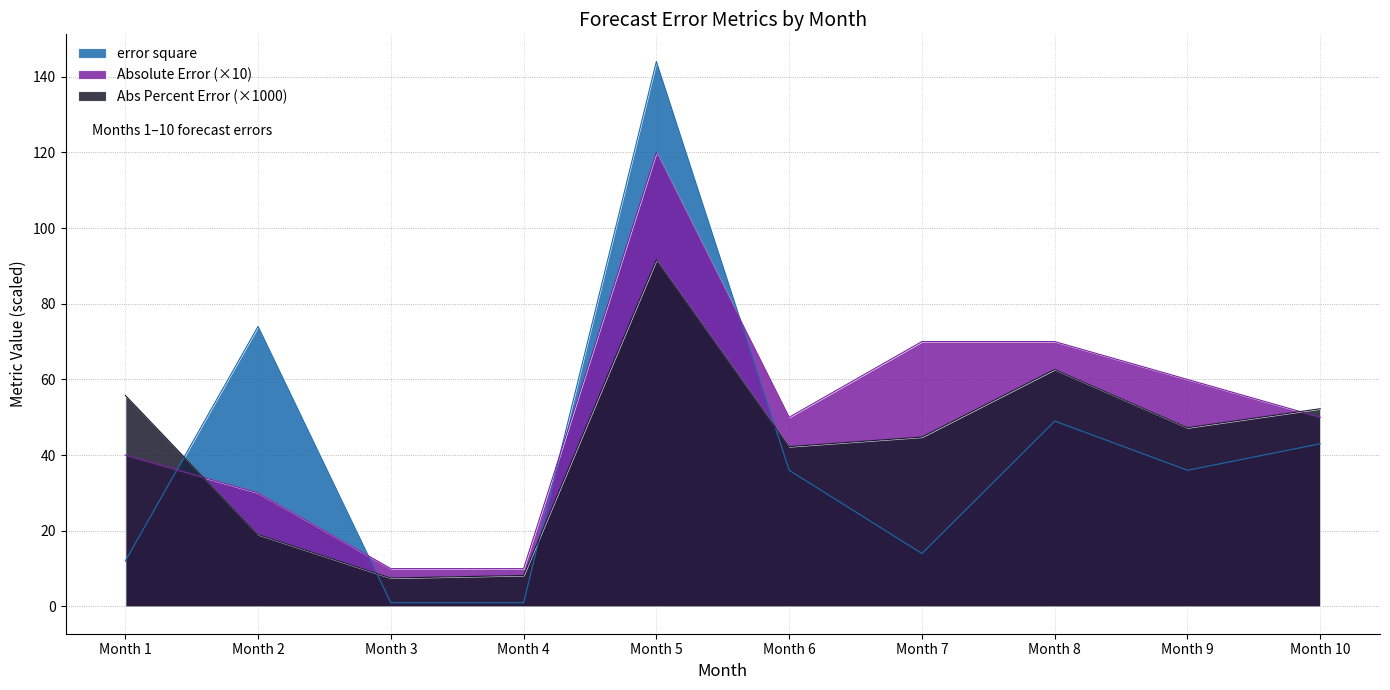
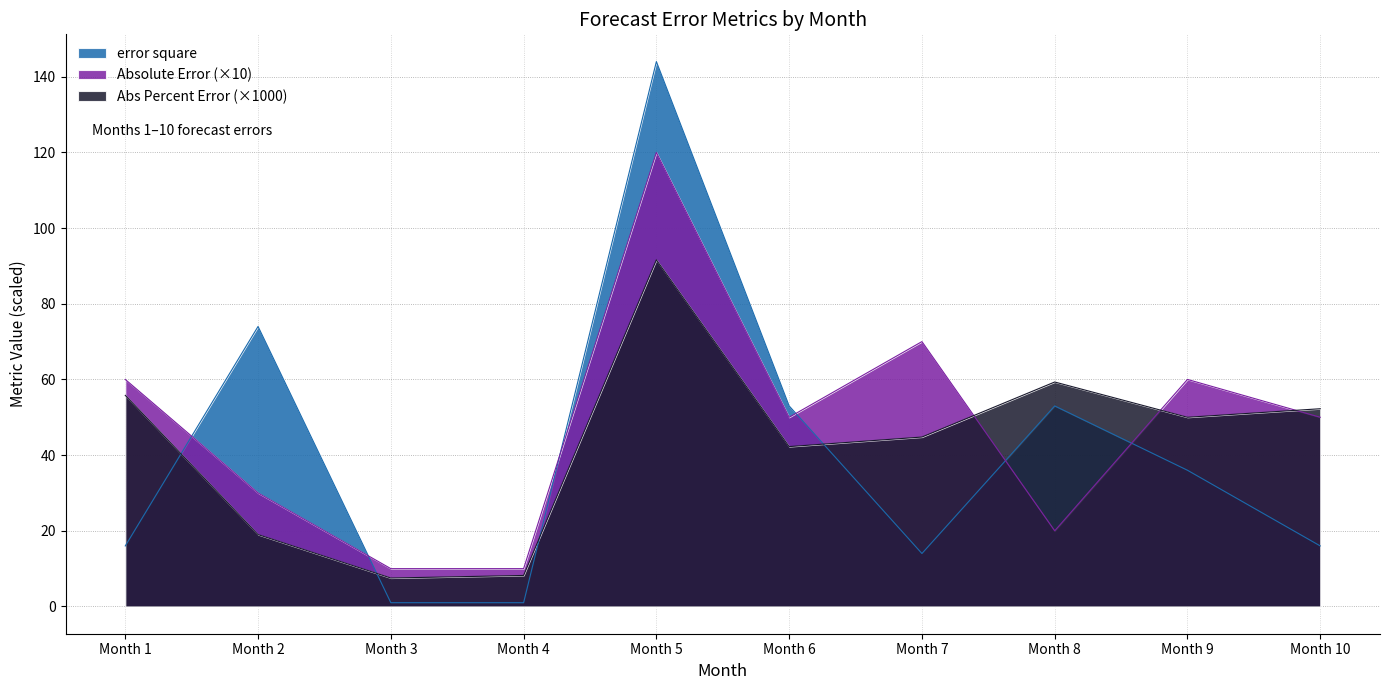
error square, Month 1: 12 -> 16
Absolute Error (×10), Month 1: 40 -> 60
error square, Month 6: 36 -> 53
error square, Month 8: 49 -> 53
Absolute Error (×10), Month 8: 70 -> 20
Abs Percent Error (×1000), Month 8: 63 -> 59
Abs Percent Error (×1000), Month 9: 47 -> 50
error square, Month 10: 43 -> 16
